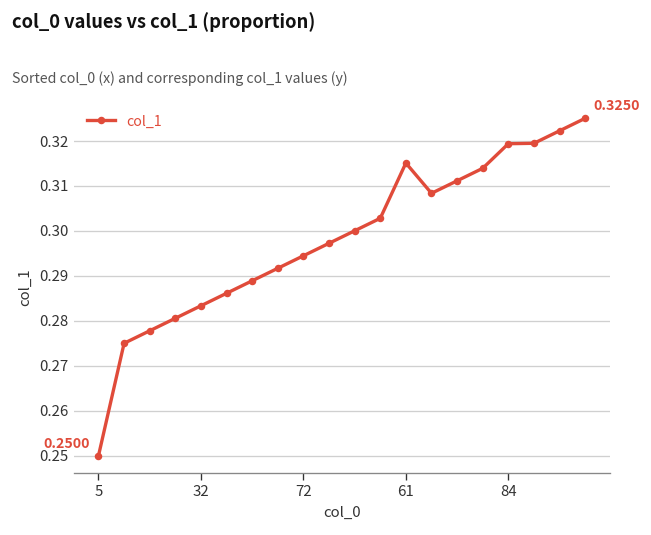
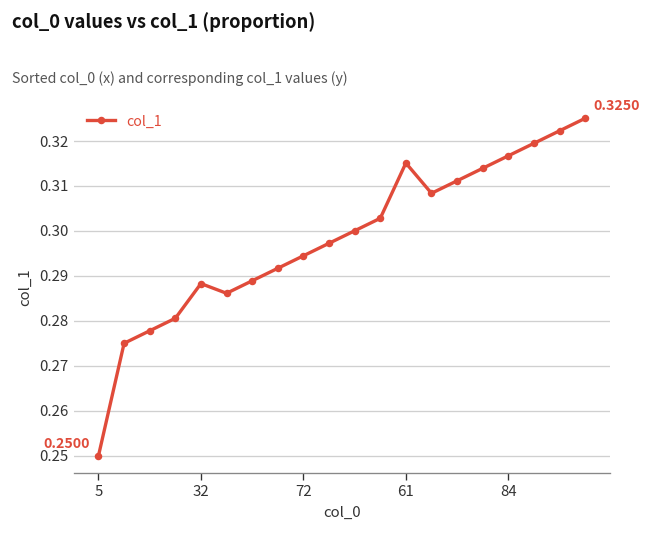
32: 0.283 -> 0.288
84: 0.319 -> 0.317
